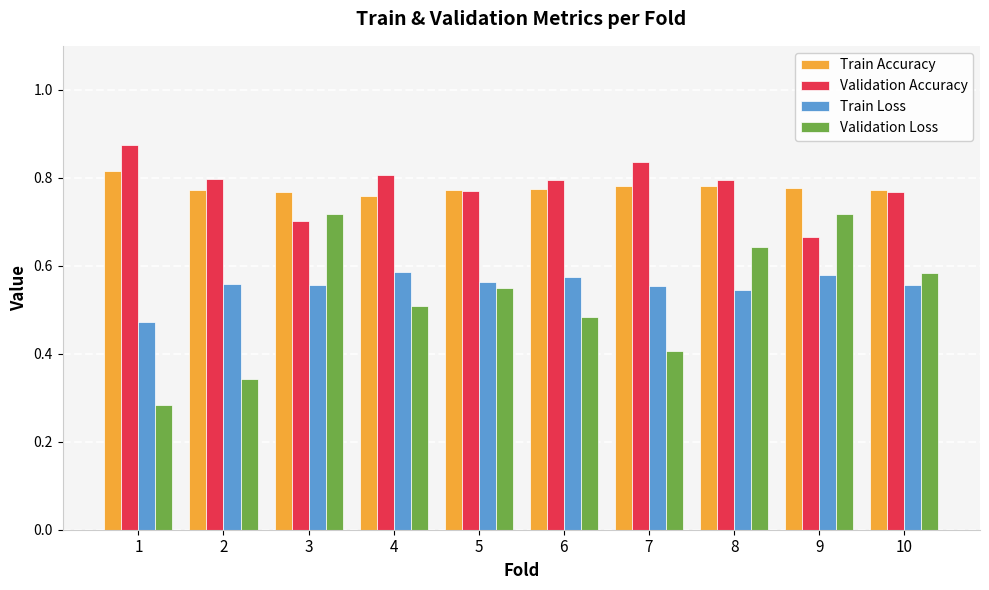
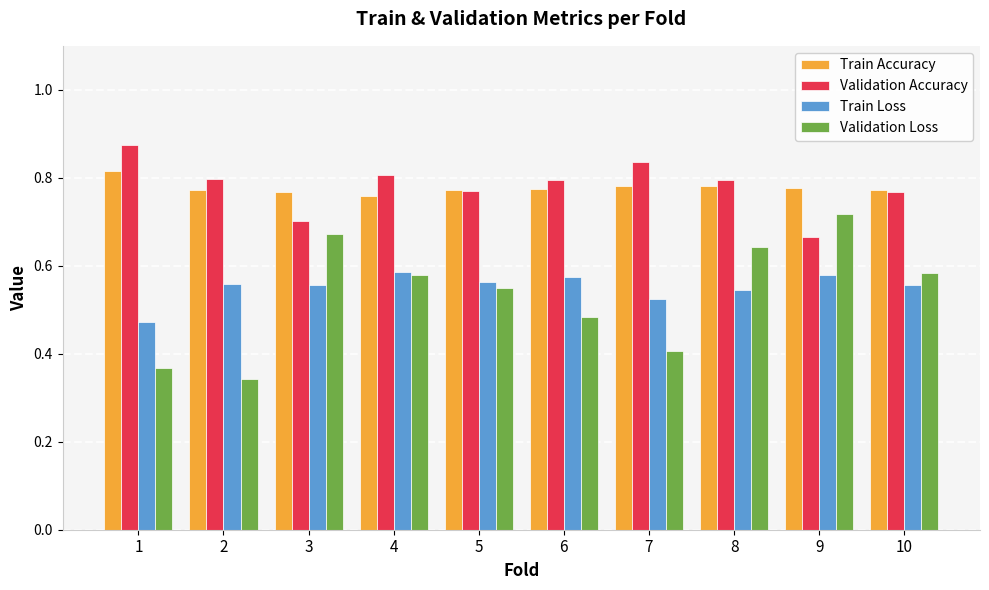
Validation Loss, 1: 0.28 -> 0.37
Validation Loss, 3: 0.72 -> 0.67
Validation Loss, 4: 0.51 -> 0.58
Train Loss, 7: 0.55 -> 0.53
